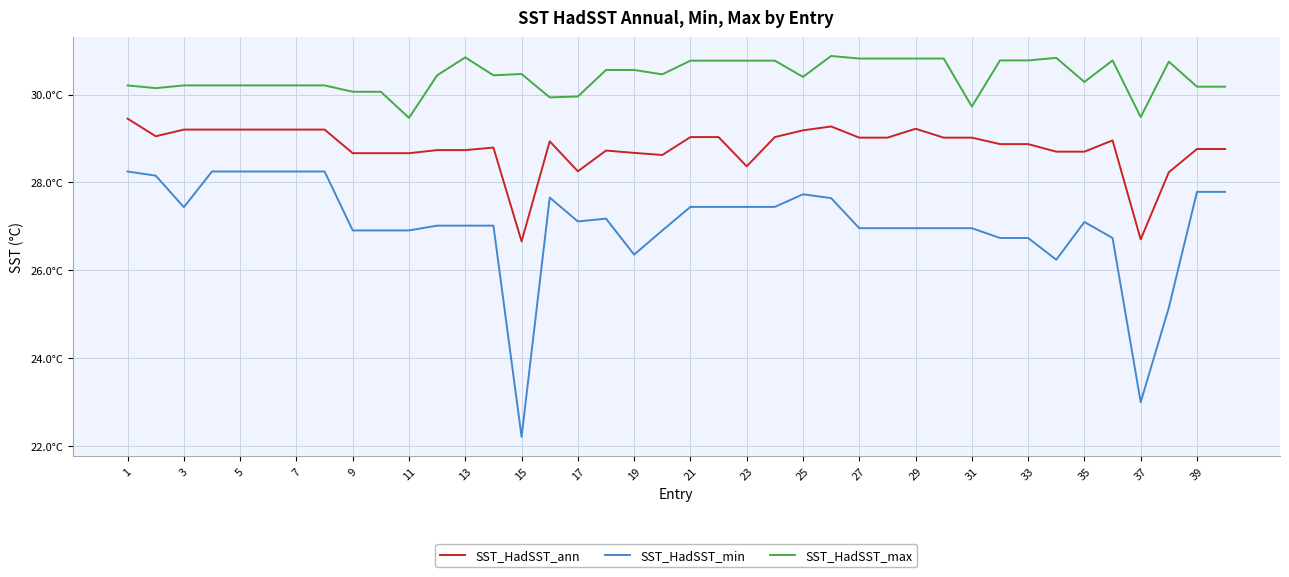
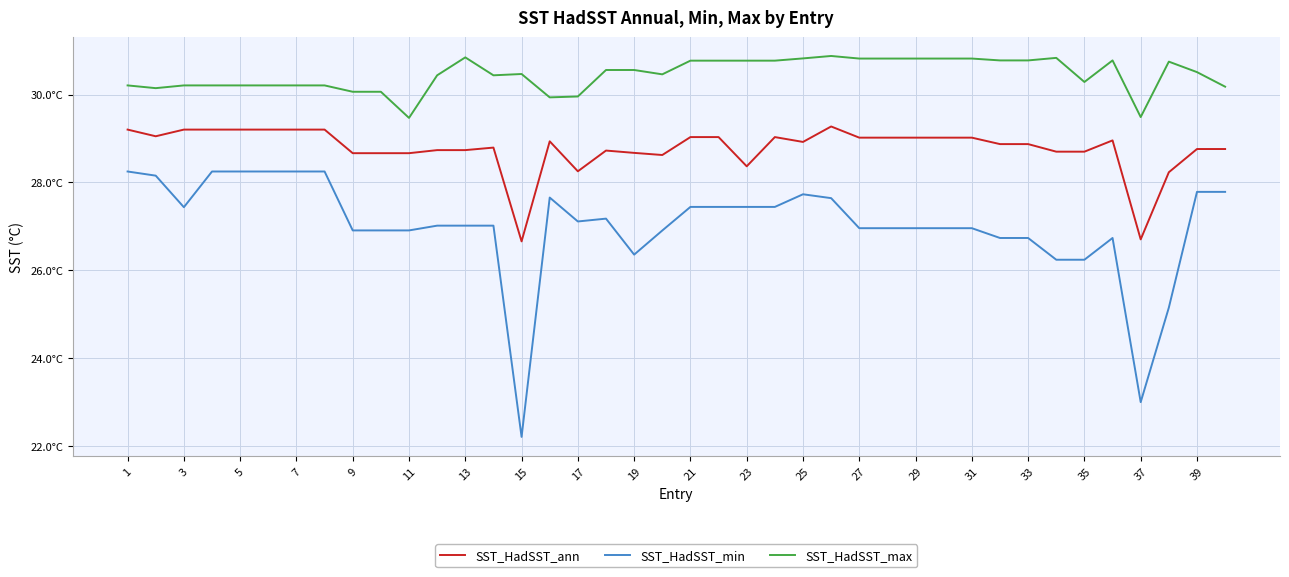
SST_HadSST_ann, 1: 29.5°C -> 29.2°C
SST_HadSST_ann, 25: 29.2°C -> 28.9°C
SST_HadSST_max, 25: 30.4°C -> 30.8°C
SST_HadSST_ann, 29: 29.2°C -> 29.0°C
SST_HadSST_max, 31: 29.7°C -> 30.8°C
SST_HadSST_min, 35: 27.1°C -> 26.2°C
SST_HadSST_max, 39: 30.2°C -> 30.5°C
